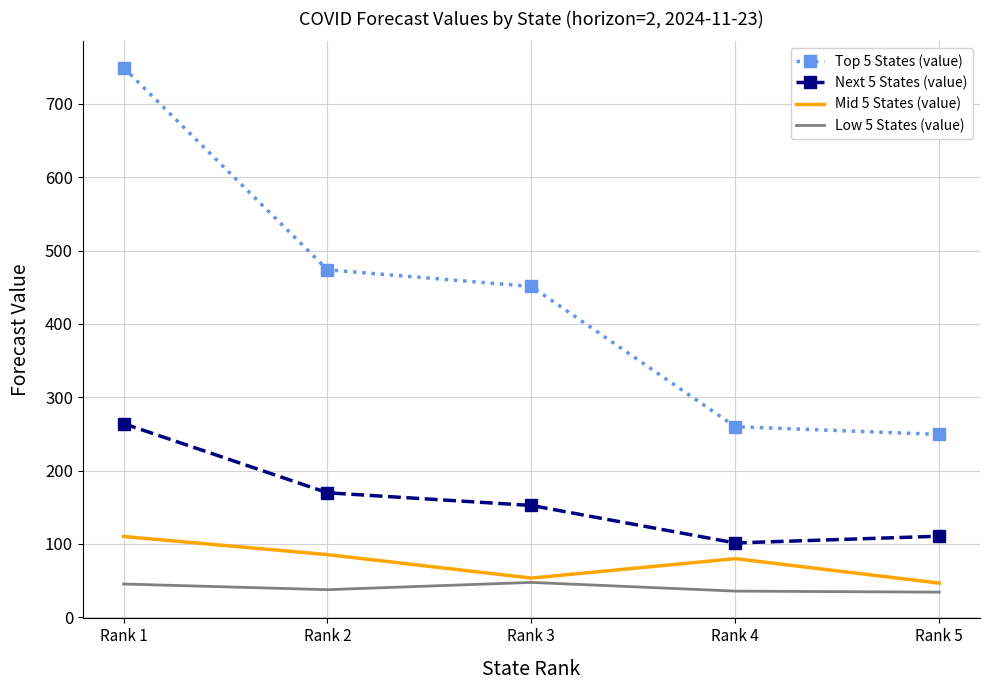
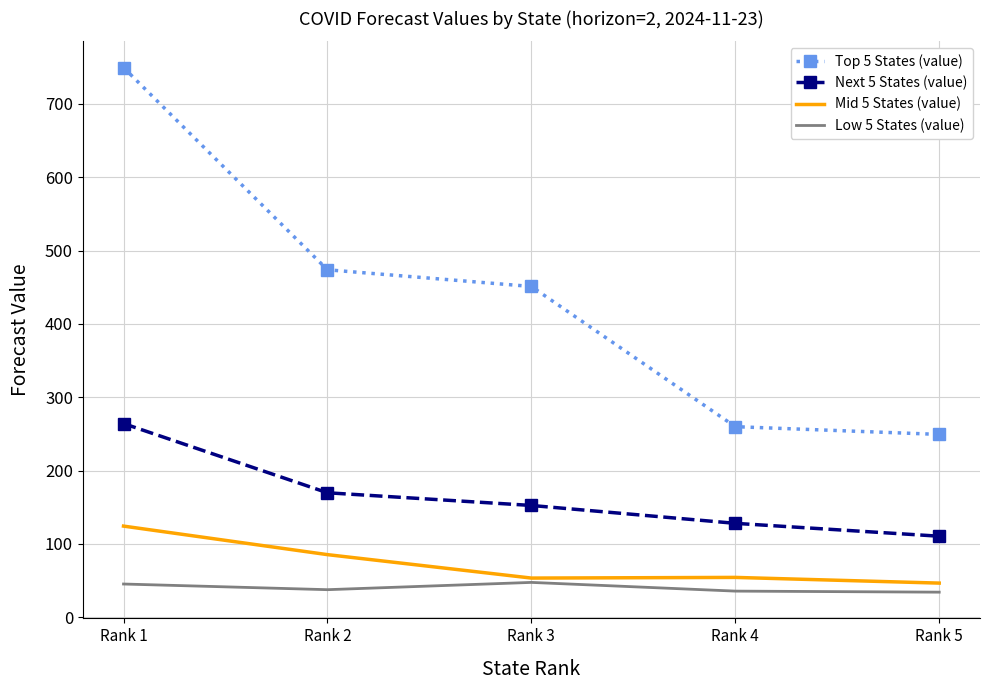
Mid 5 States (value), Rank 1: 110 -> 120
Next 5 States (value), Rank 4: 100 -> 130
Mid 5 States (value), Rank 4: 80 -> 50
